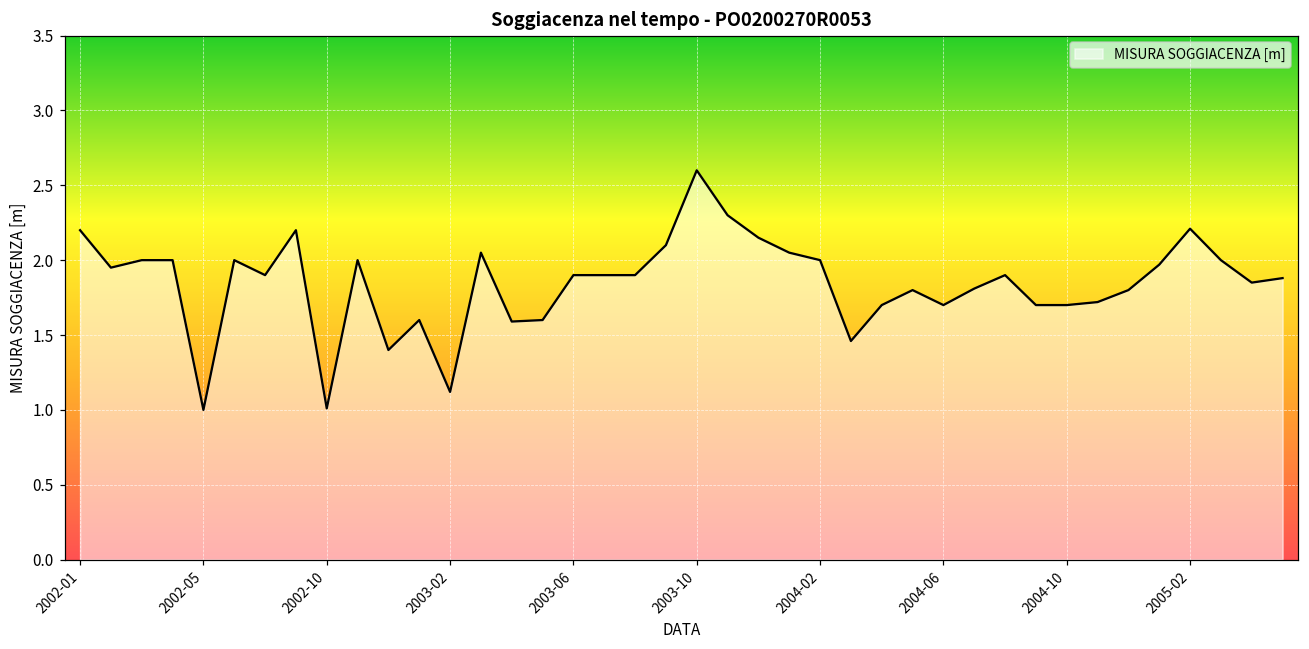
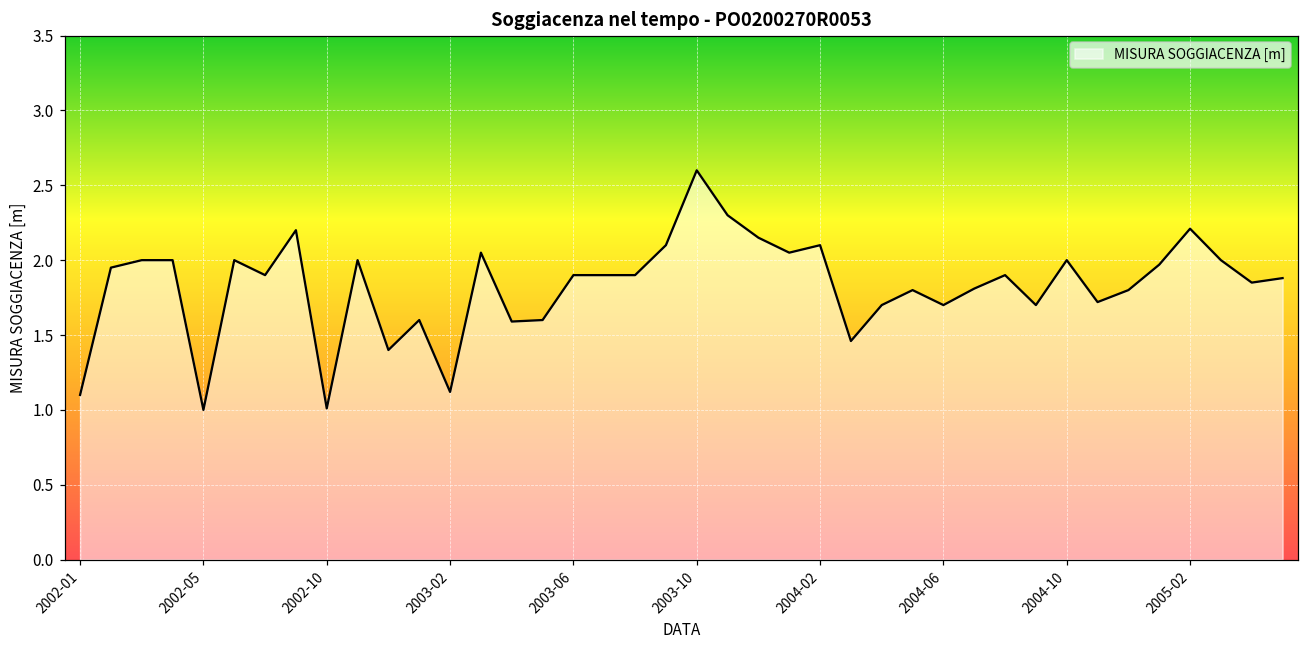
2002-01: 2.2 -> 1.1
2004-02: 2.0 -> 2.1
2004-10: 1.7 -> 2.0
